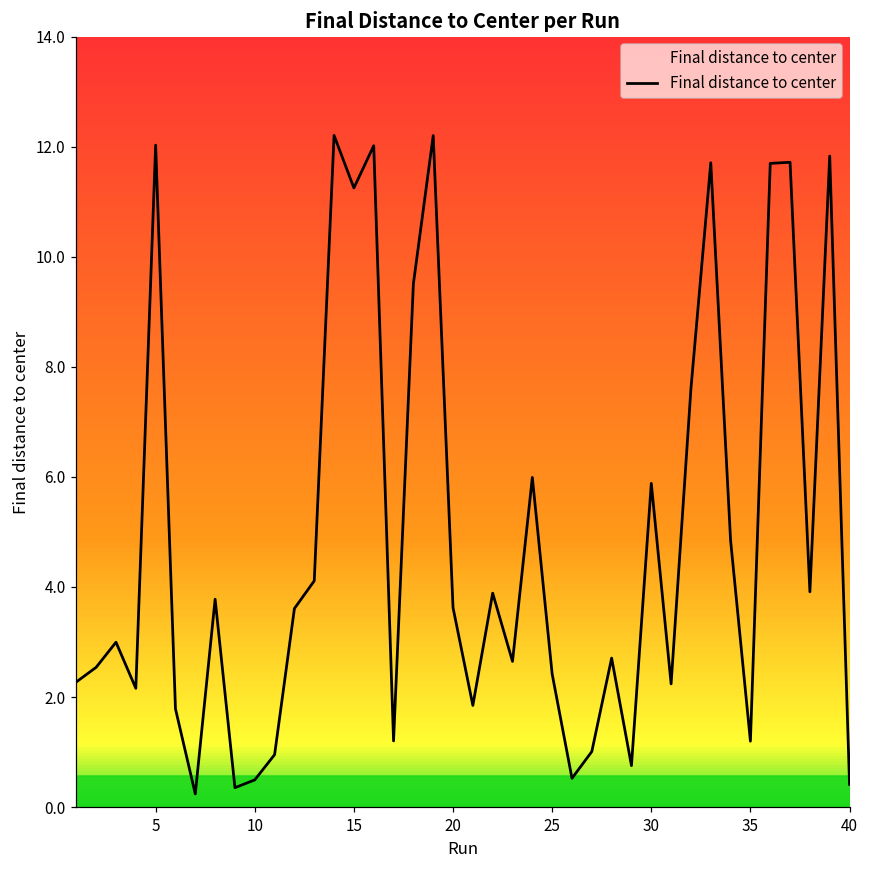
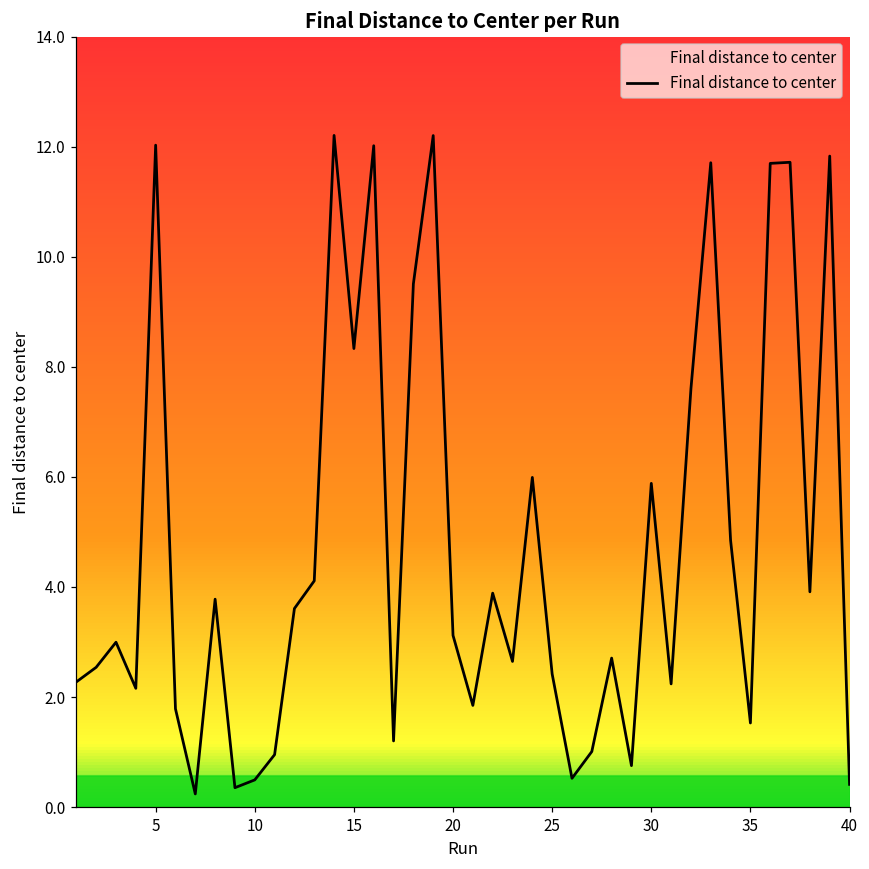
15: 11.3 -> 8.3
20: 3.6 -> 3.1
35: 1.2 -> 1.5
